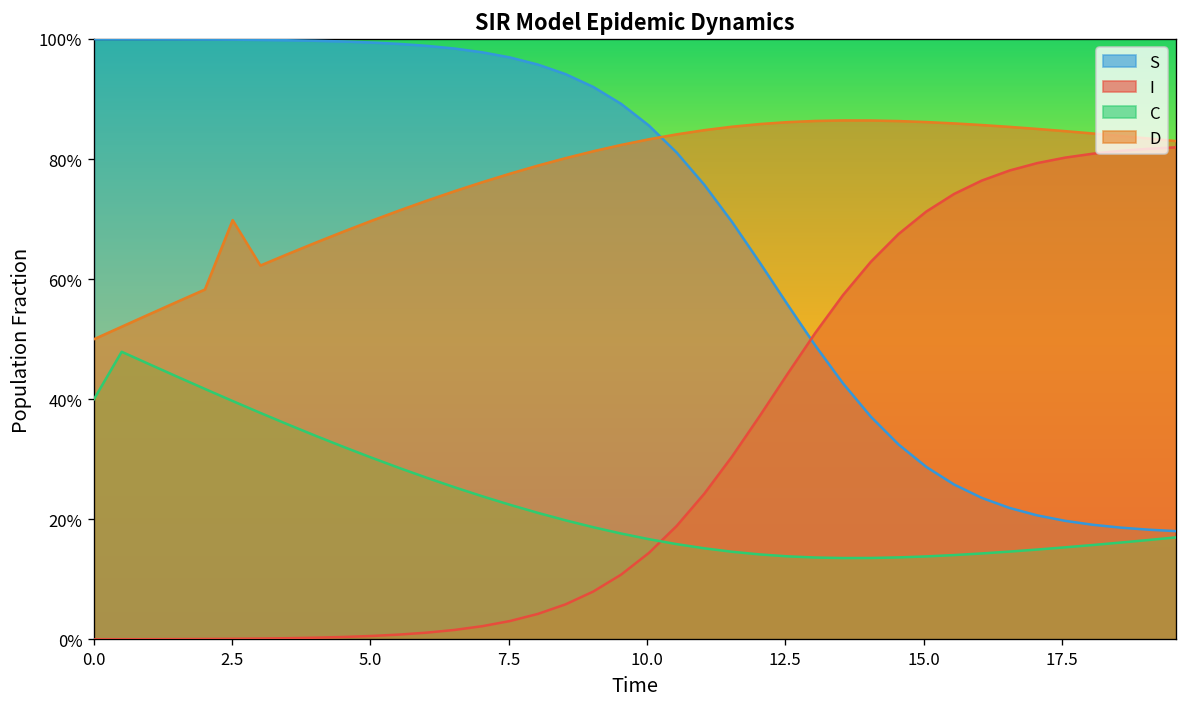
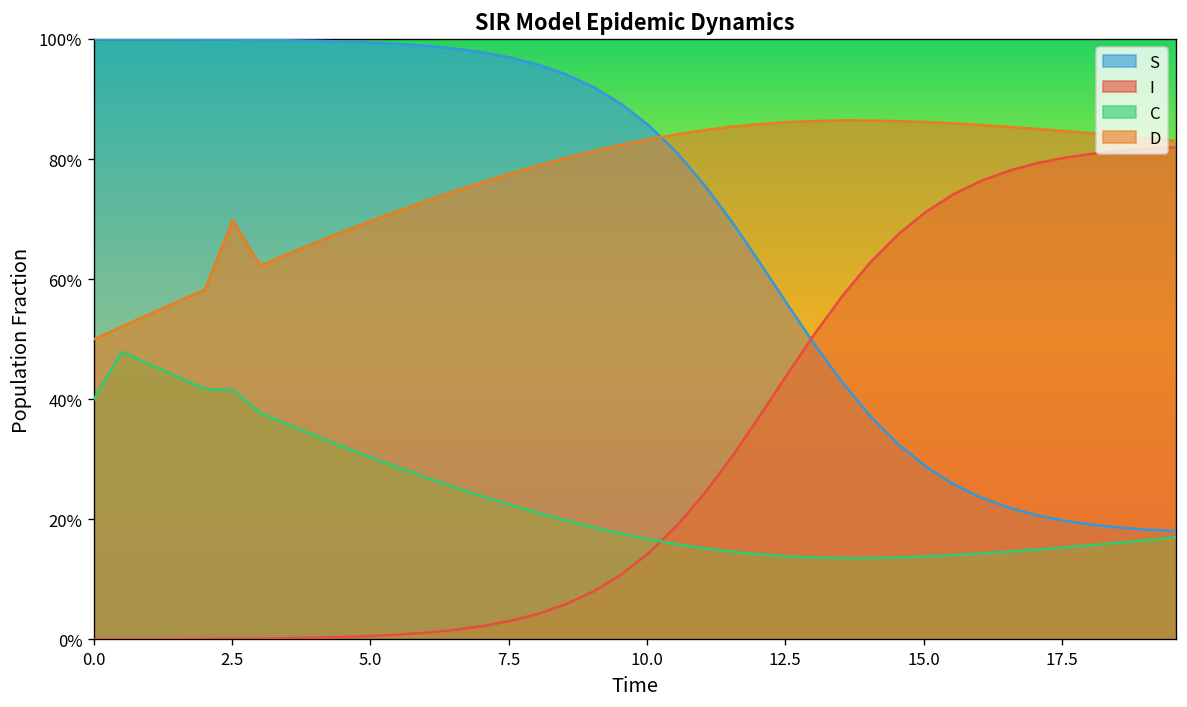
C, 2.5: 40% -> 42%
